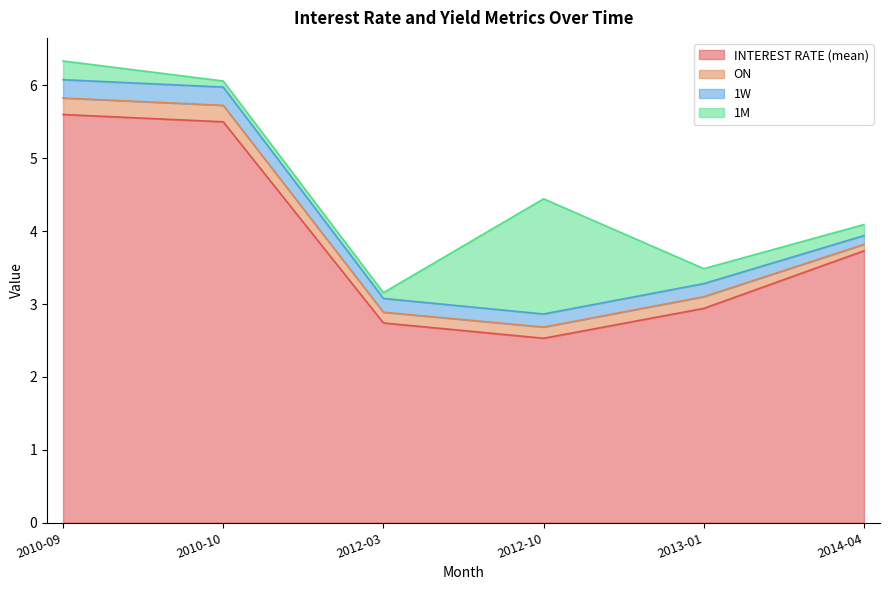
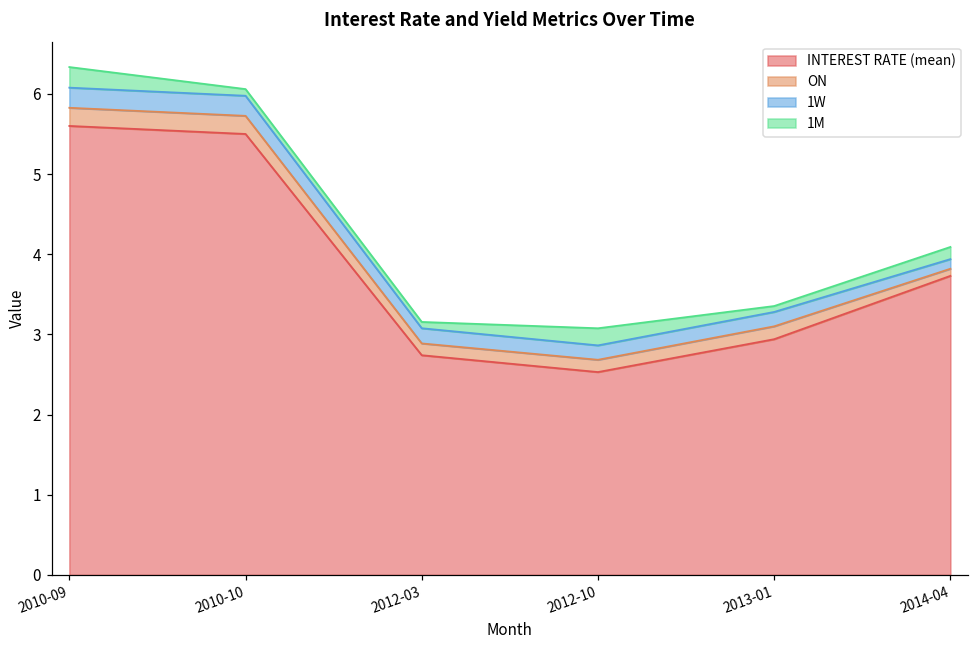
1M, 2012-10: 1.6 -> 0.2
1M, 2013-01: 0.2 -> 0.1
